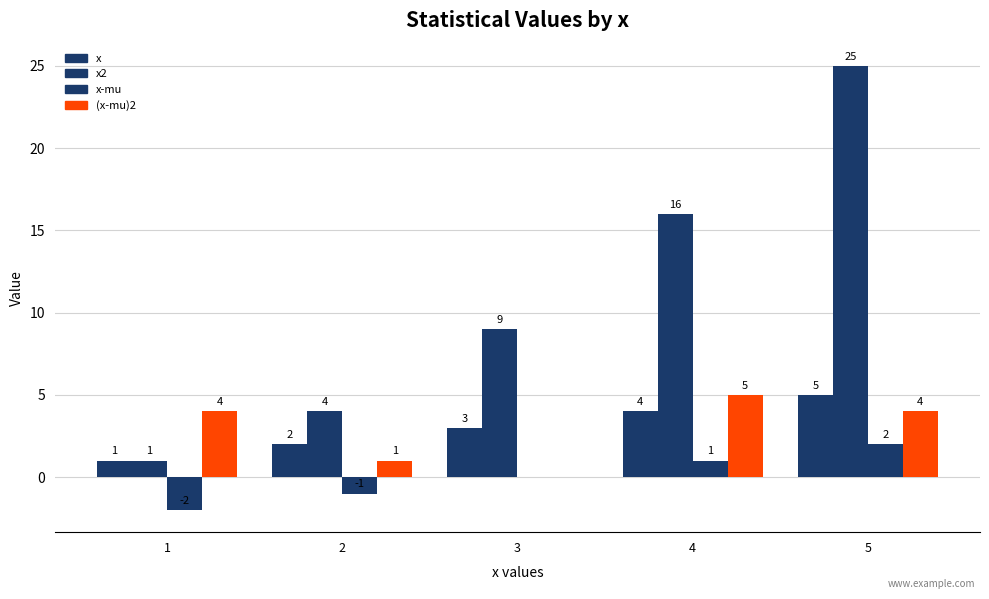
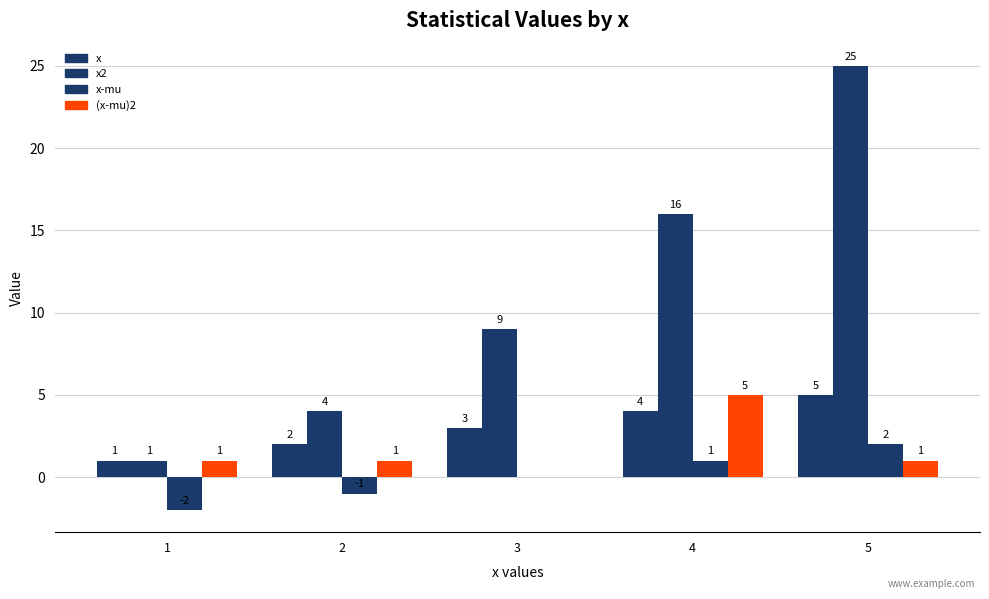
(x-mu)2, 1: 4 -> 1
(x-mu)2, 5: 4 -> 1
